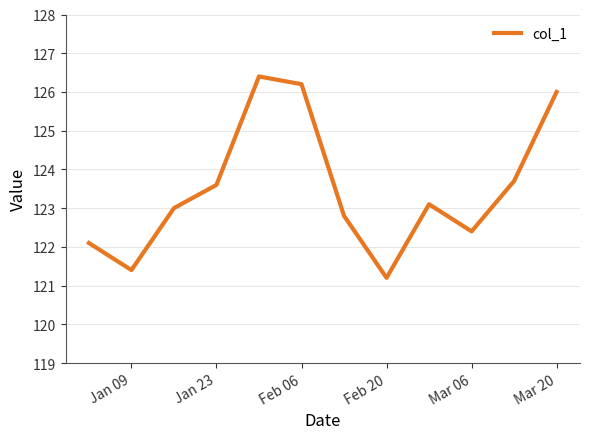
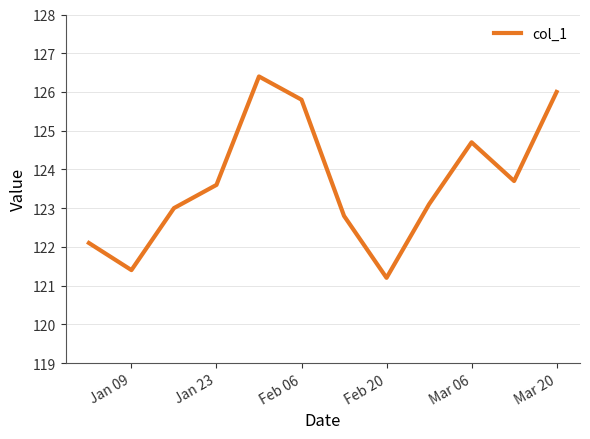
Feb 06: 126.2 -> 125.8
Mar 06: 122.4 -> 124.7
